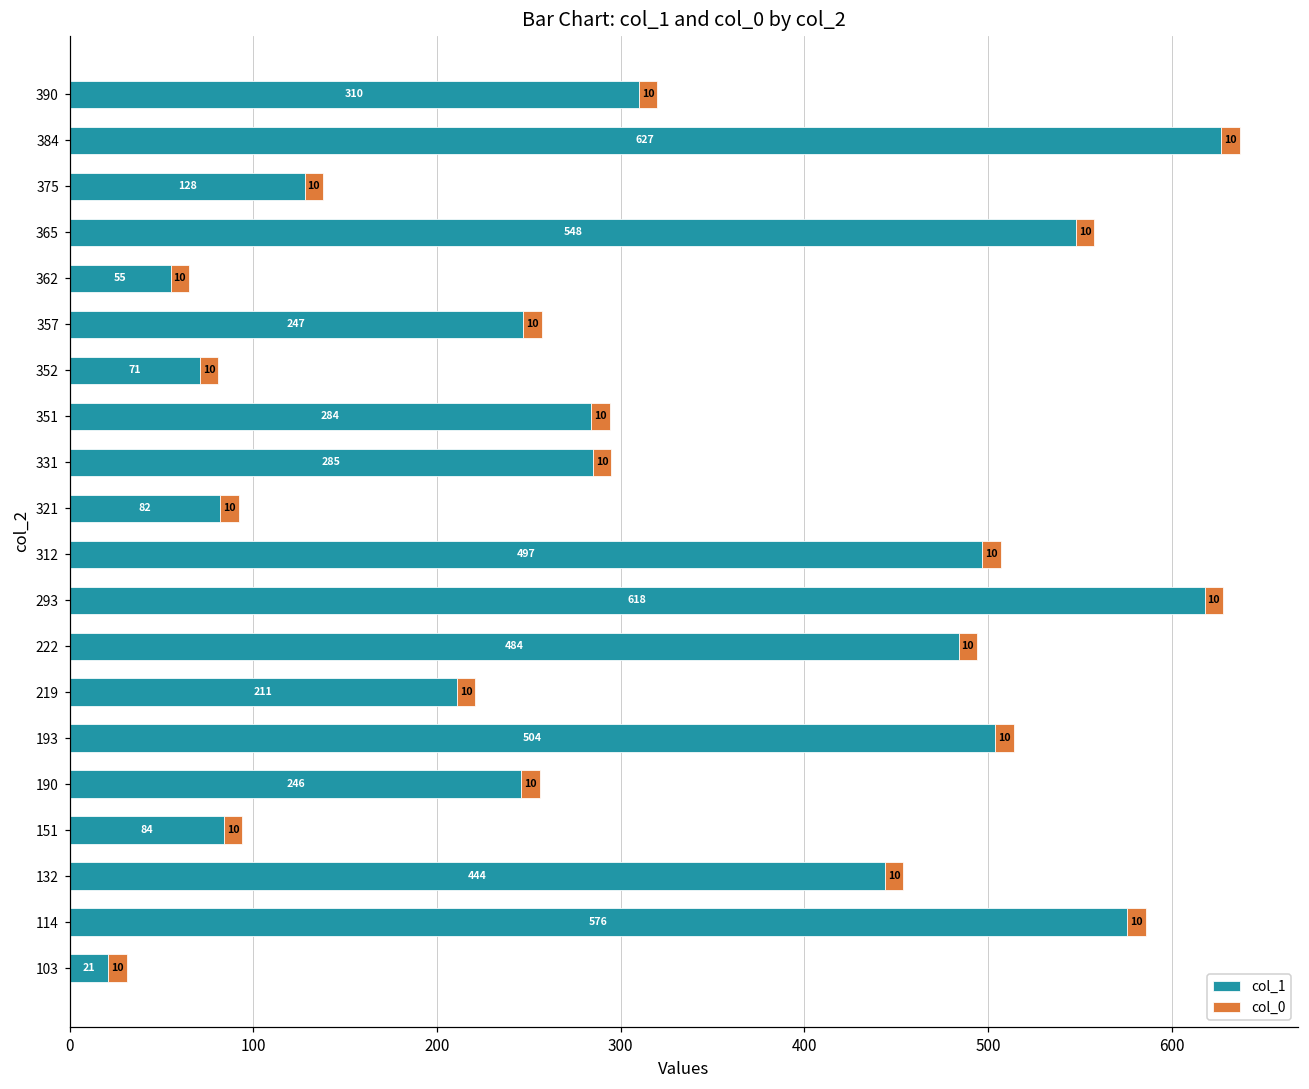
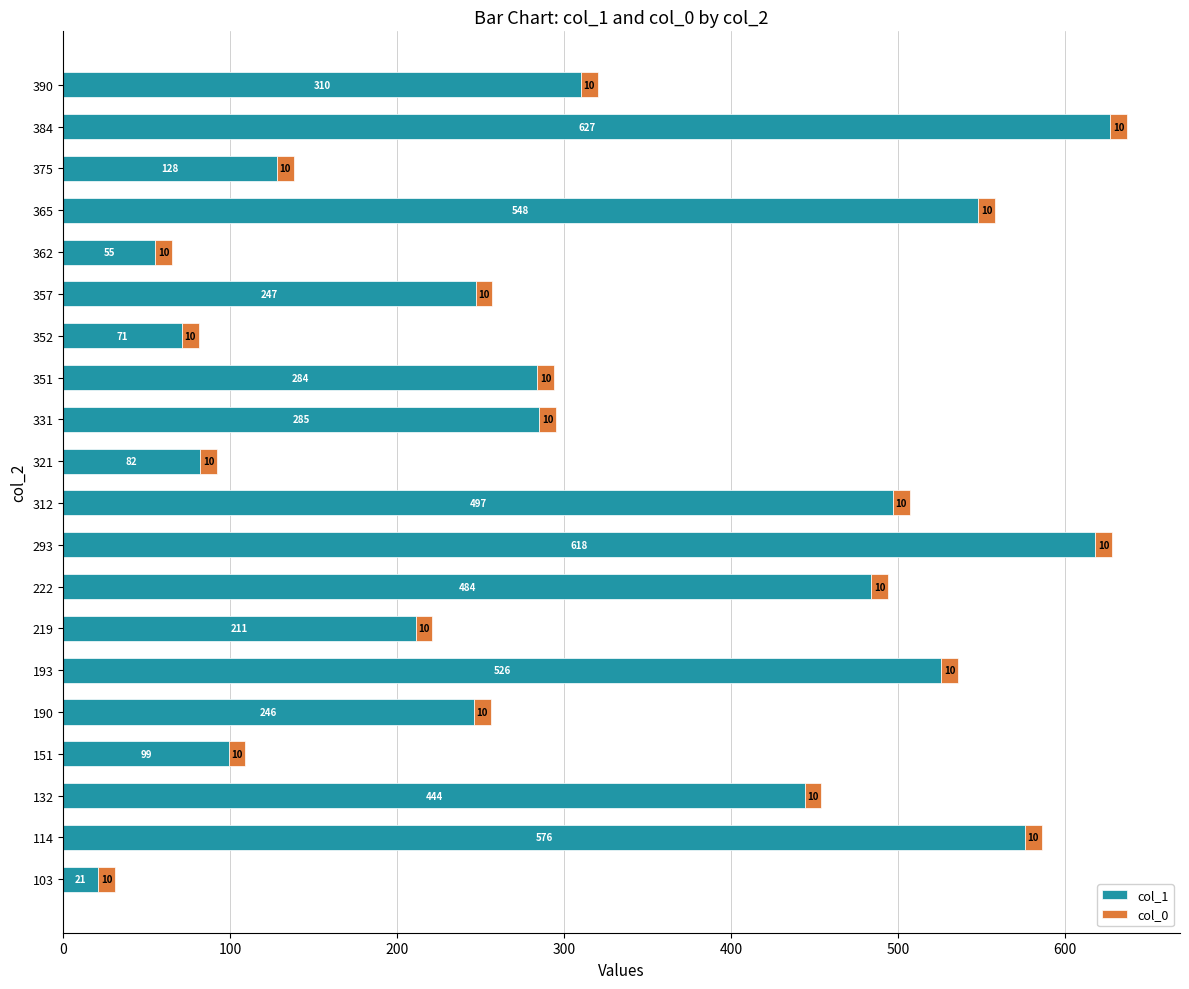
col_1, 193: 504 -> 526
col_1, 151: 84 -> 99
